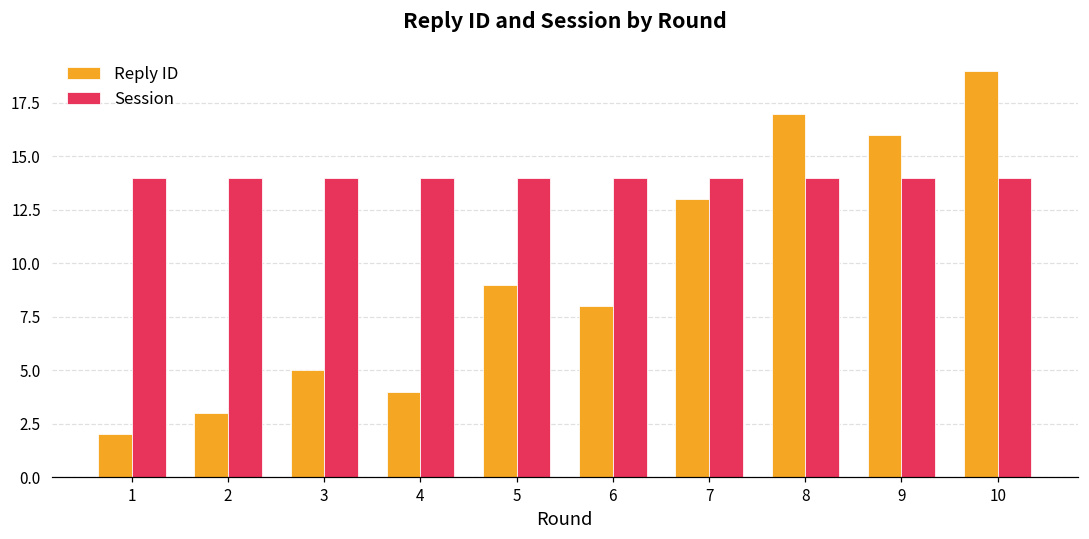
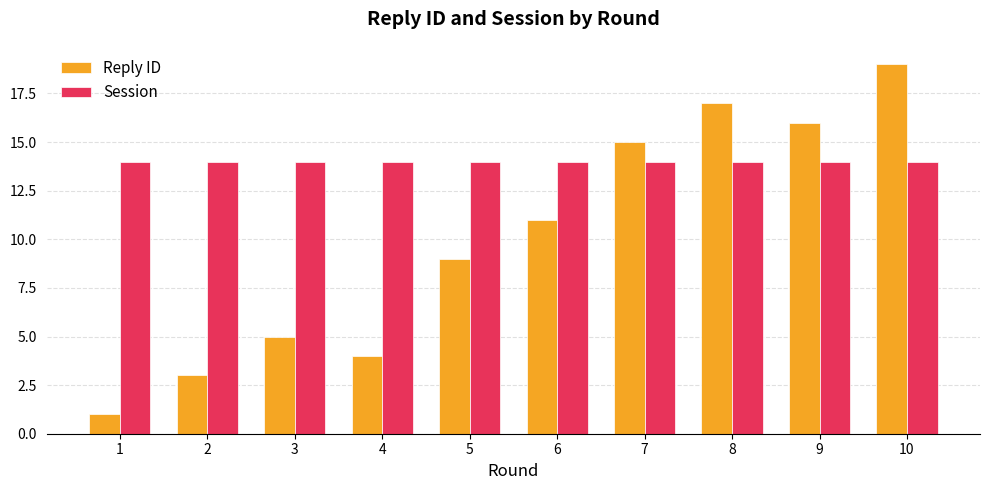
Reply ID, 1: 2 -> 1
Reply ID, 6: 8 -> 11
Reply ID, 7: 13 -> 15
